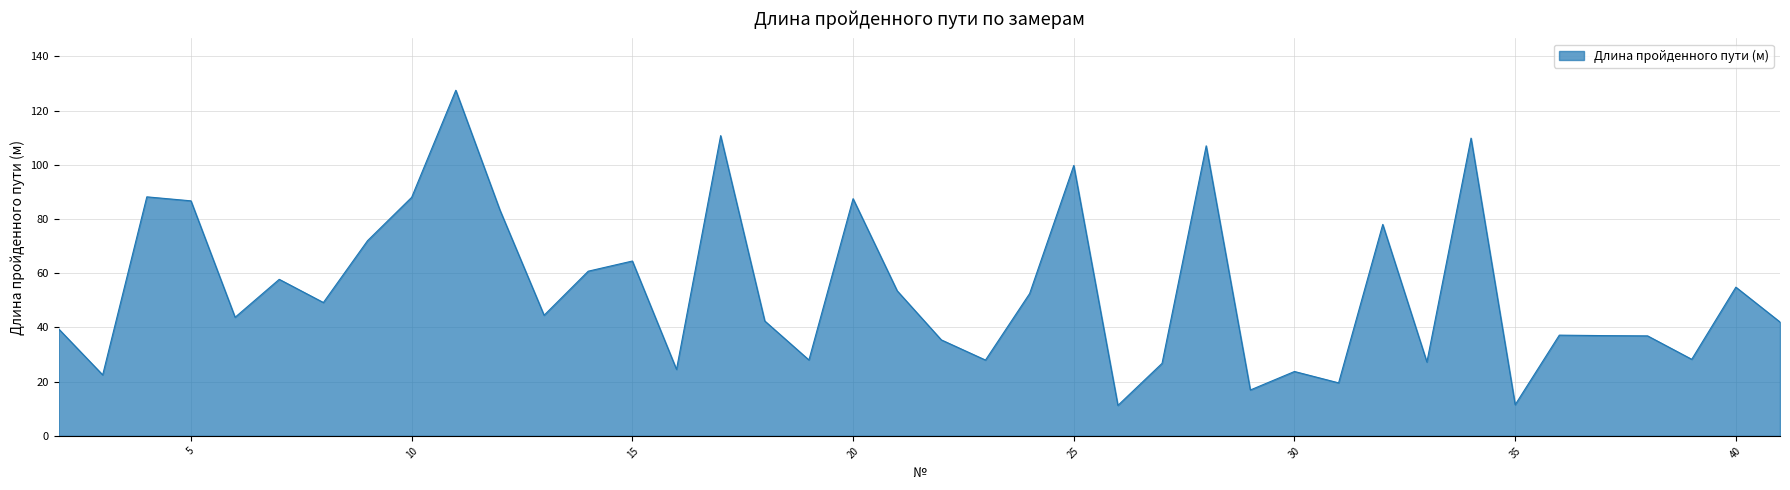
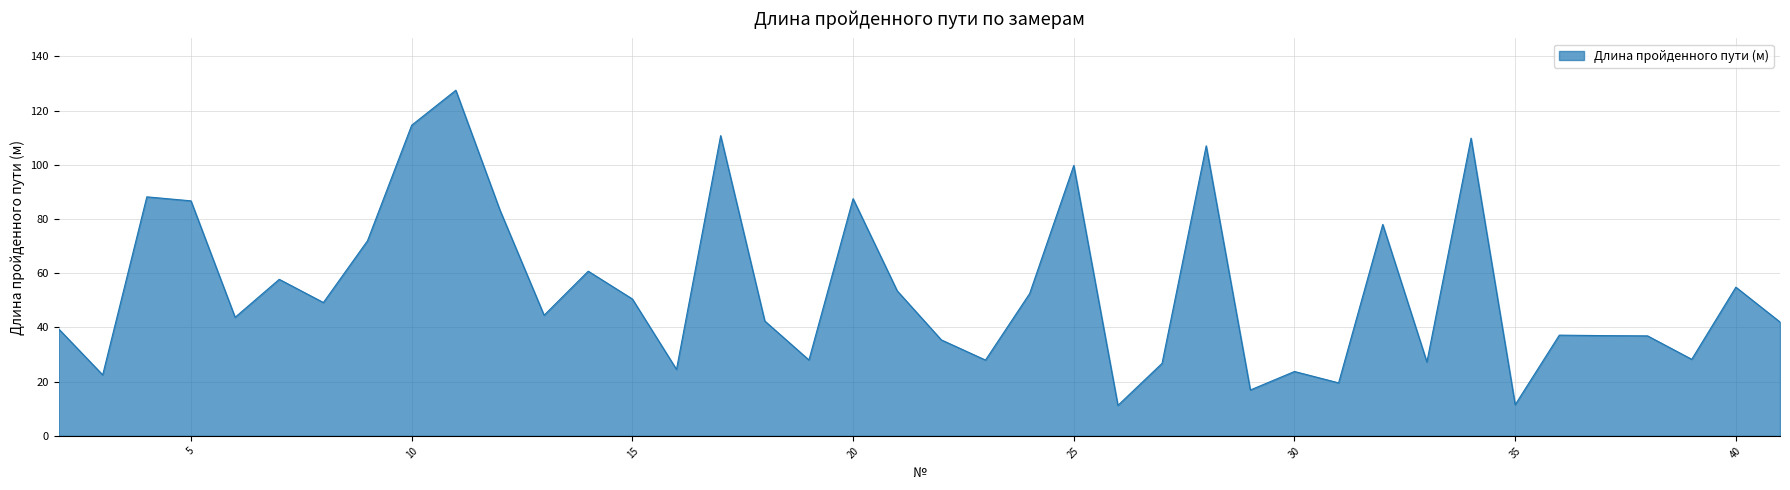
10: 88 -> 115
15: 65 -> 51
